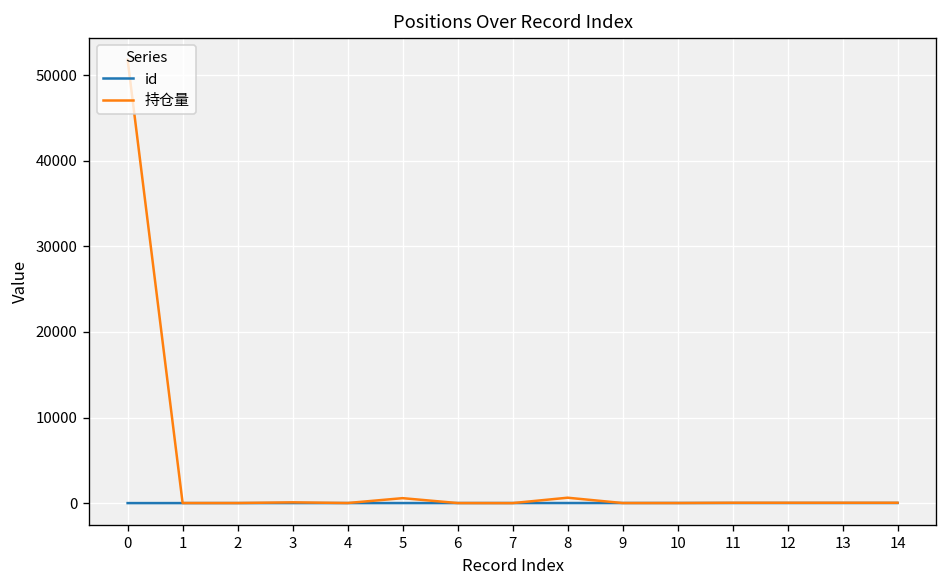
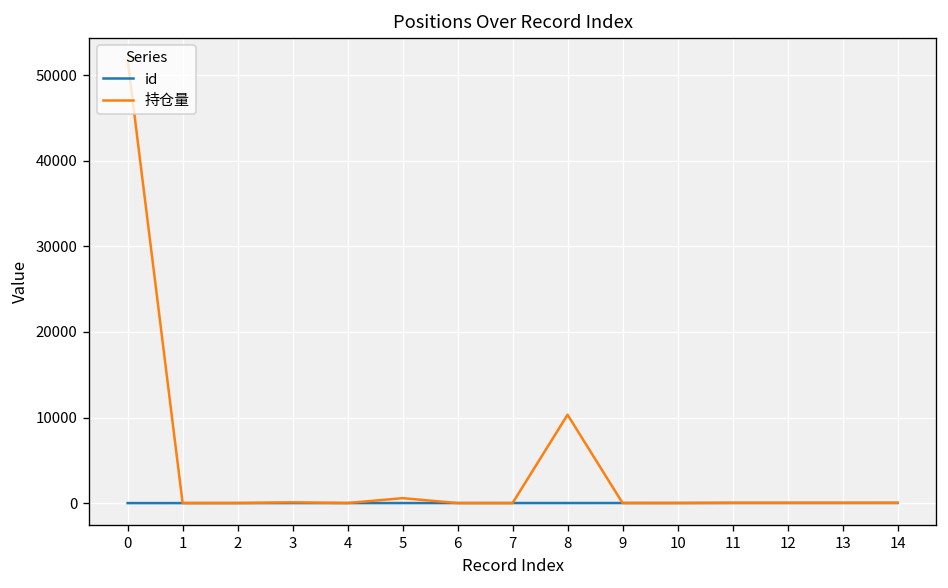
持仓量, 8: 1000 -> 10000
